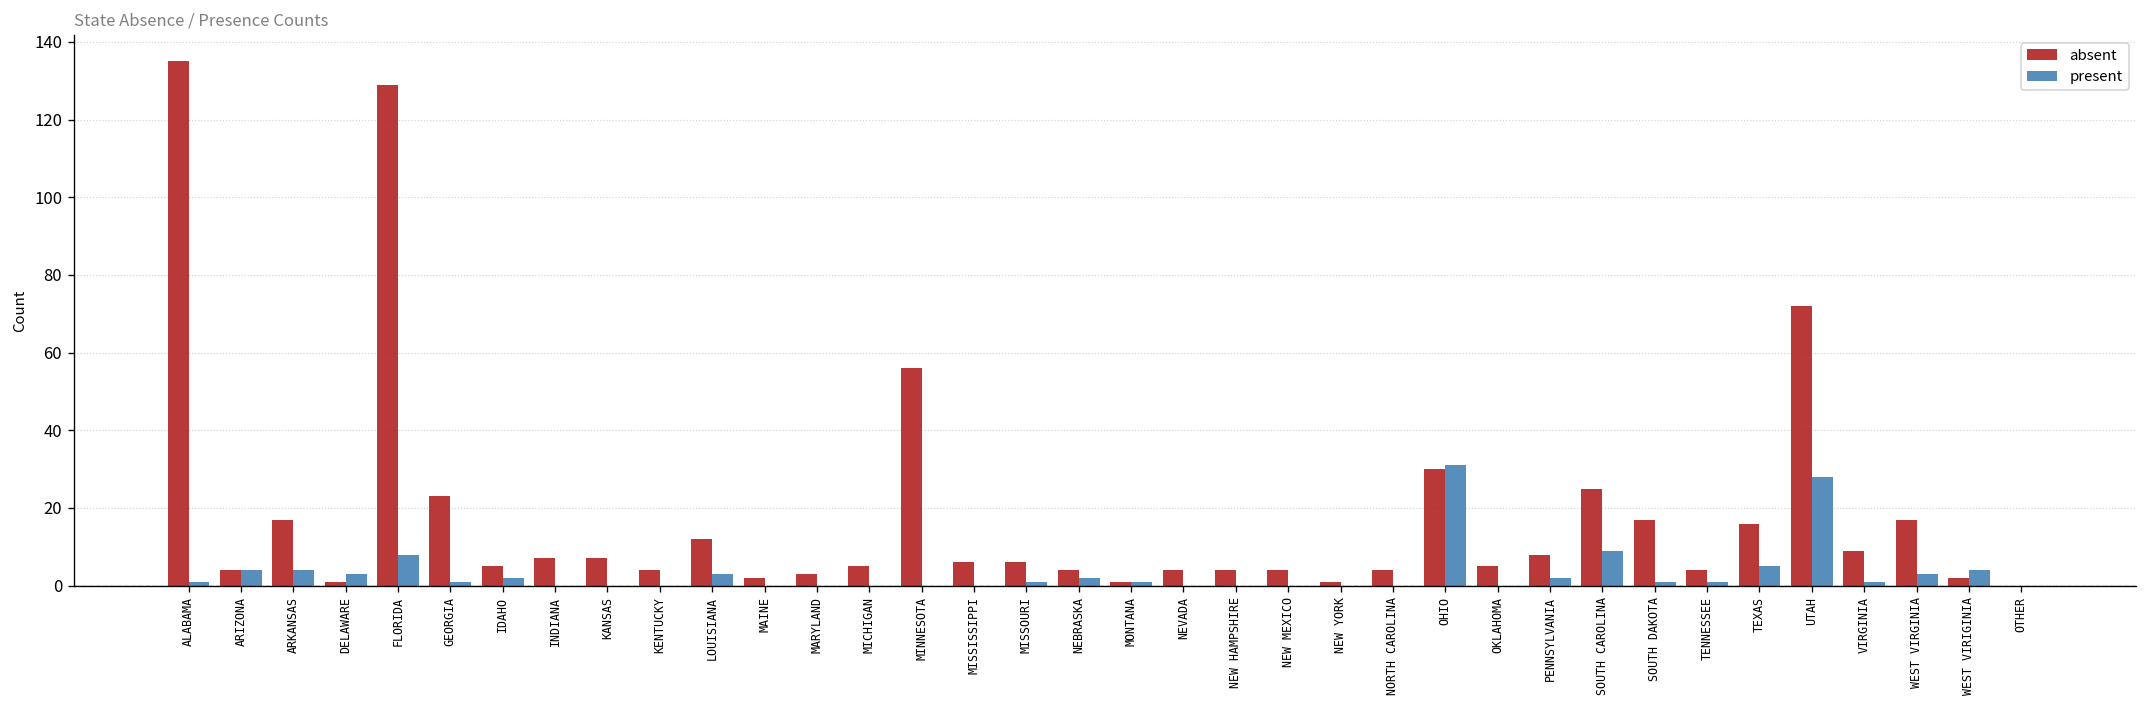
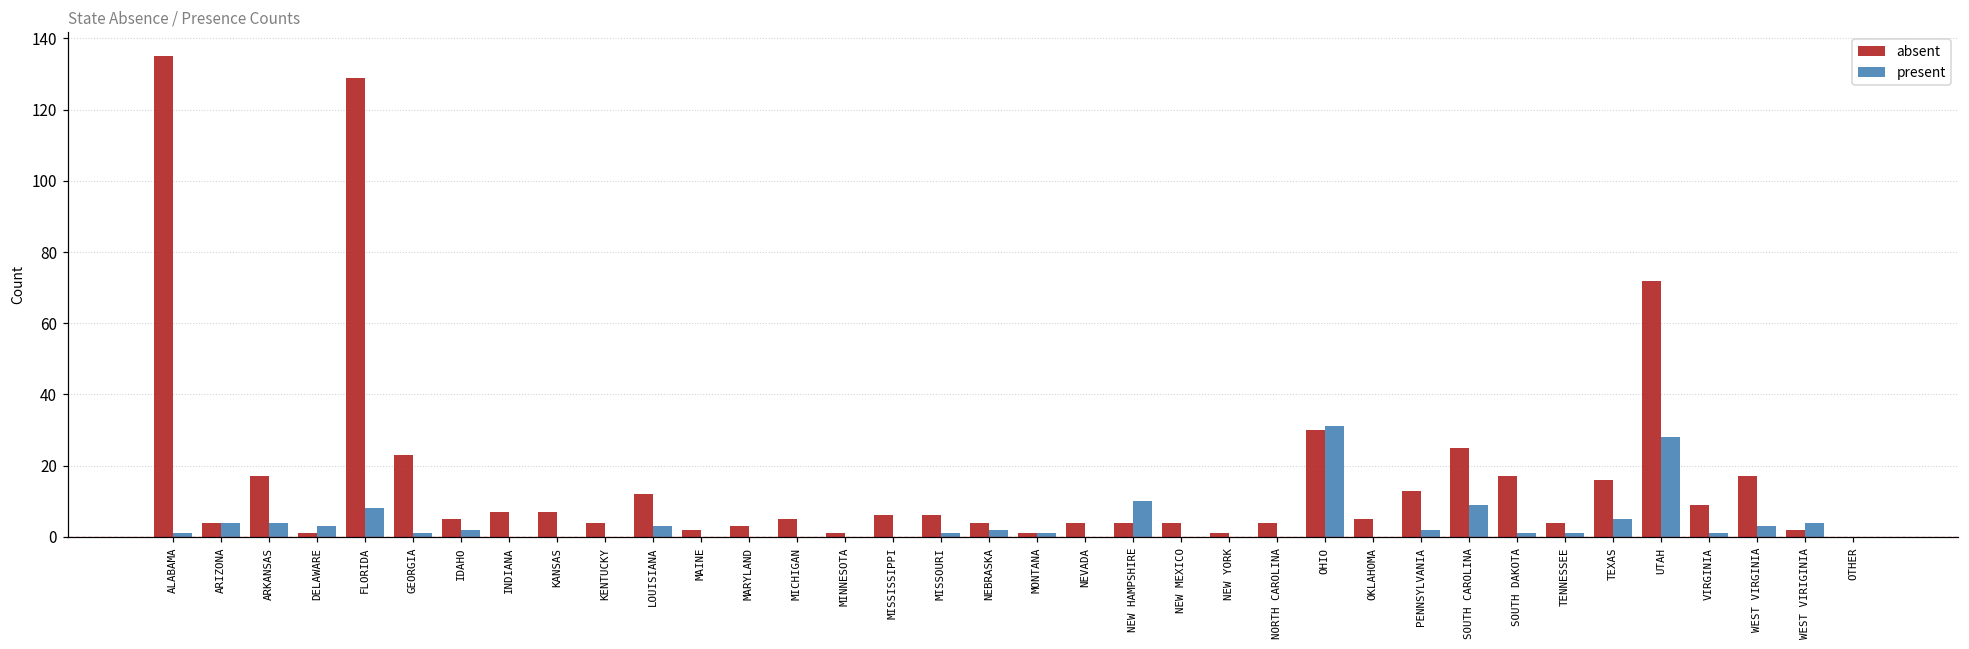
absent, MINNESOTA: 56 -> 1
present, NEW HAMPSHIRE: 0 -> 10
absent, PENNSYLVANIA: 8 -> 13
